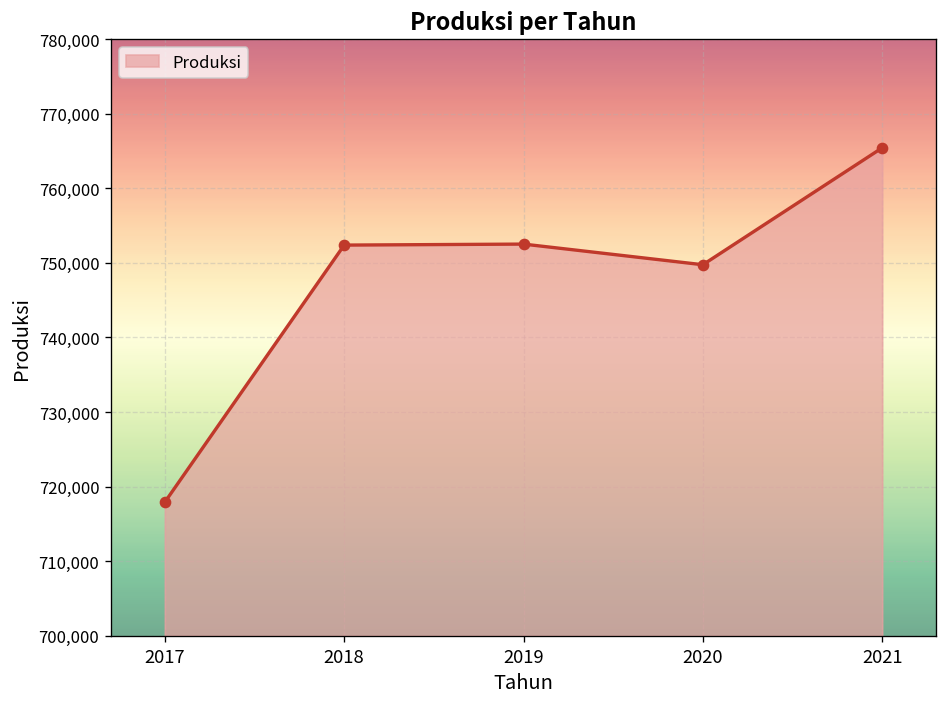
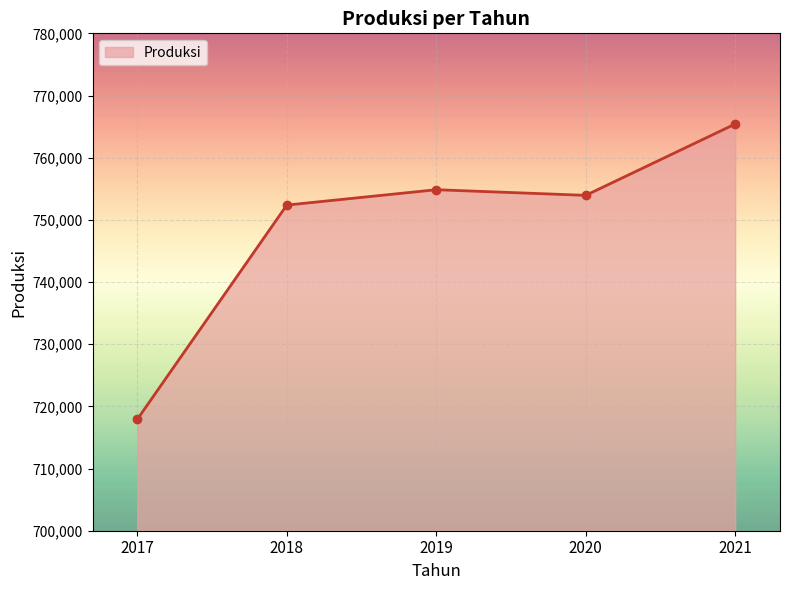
2019: 753,000 -> 755,000
2020: 750,000 -> 754,000
